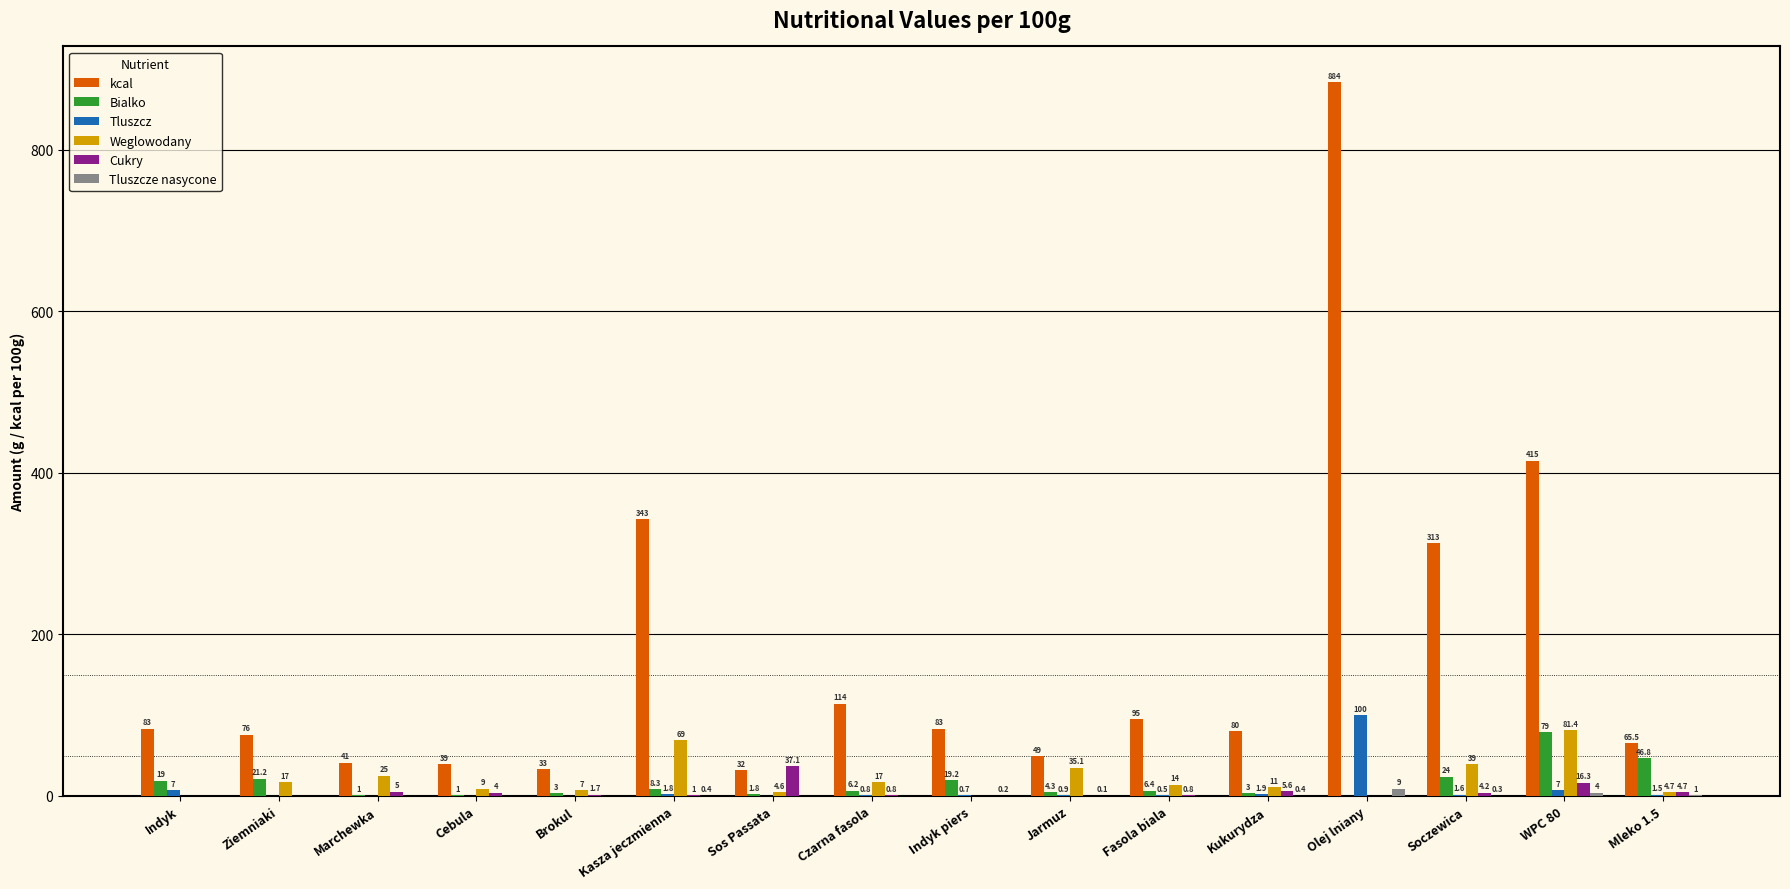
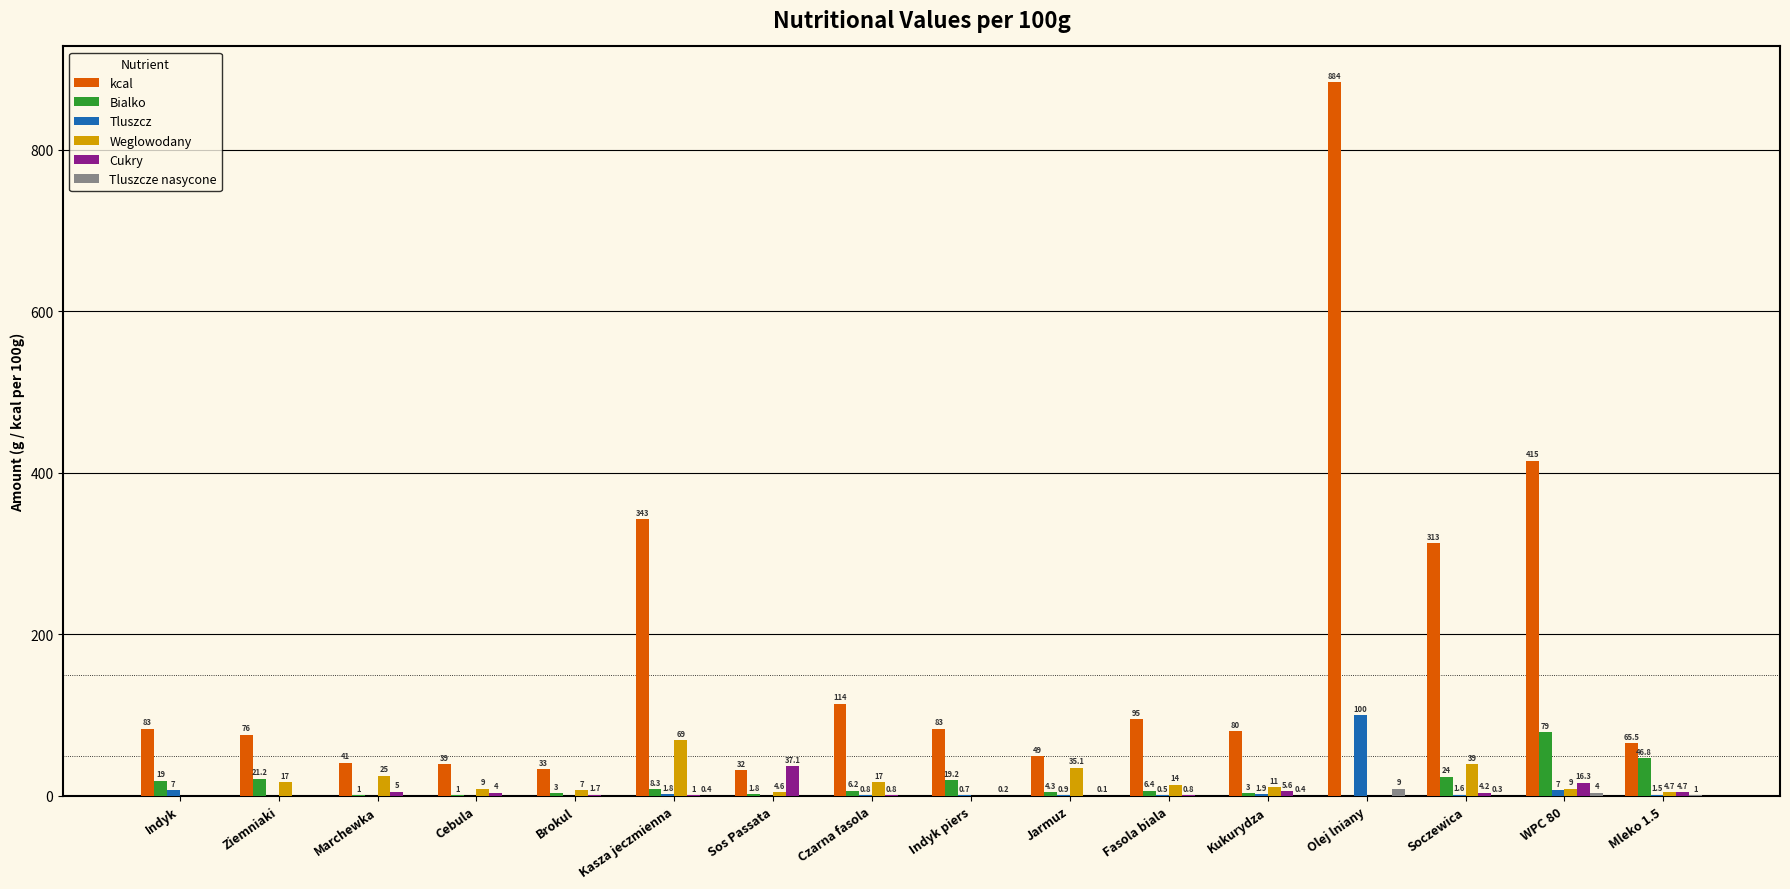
Weglowodany, WPC 80: 81.4 -> 9
